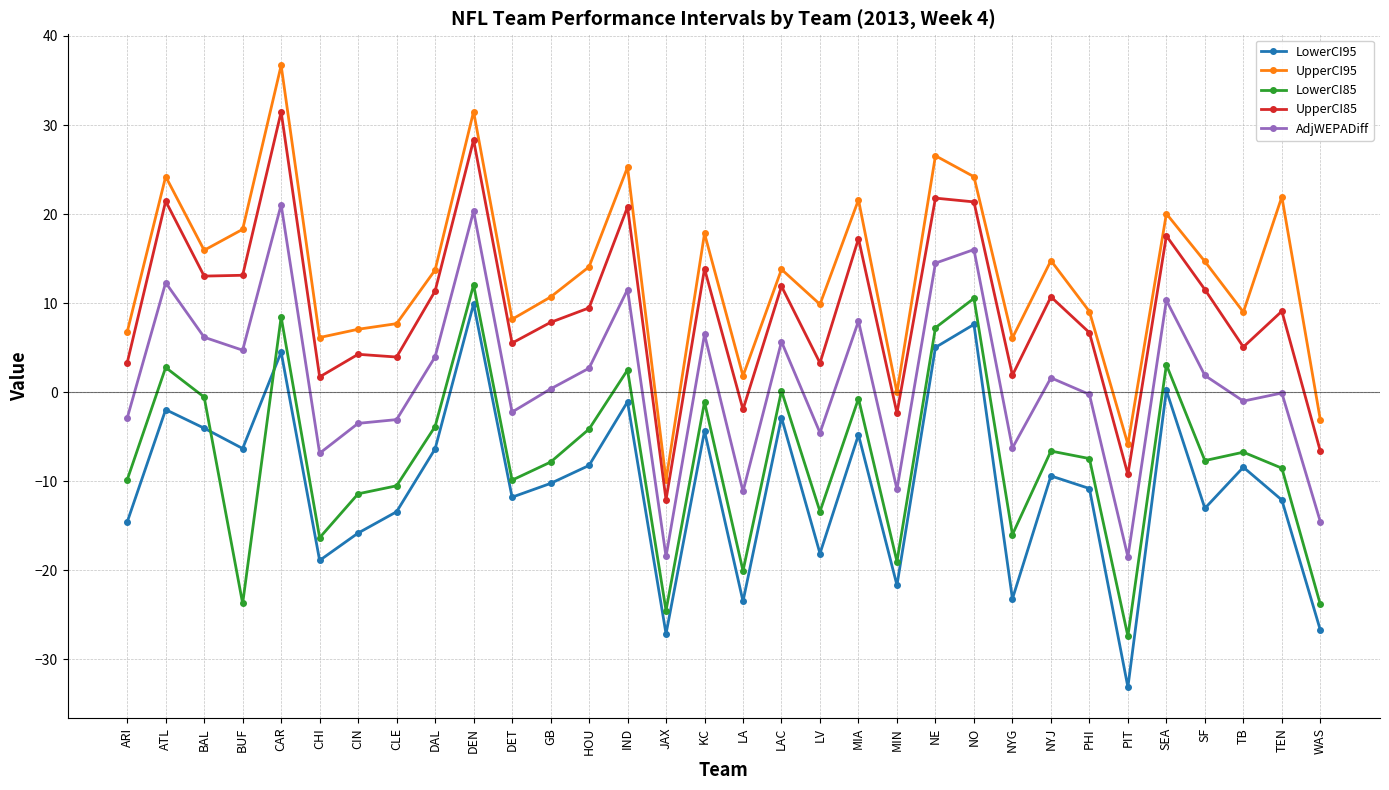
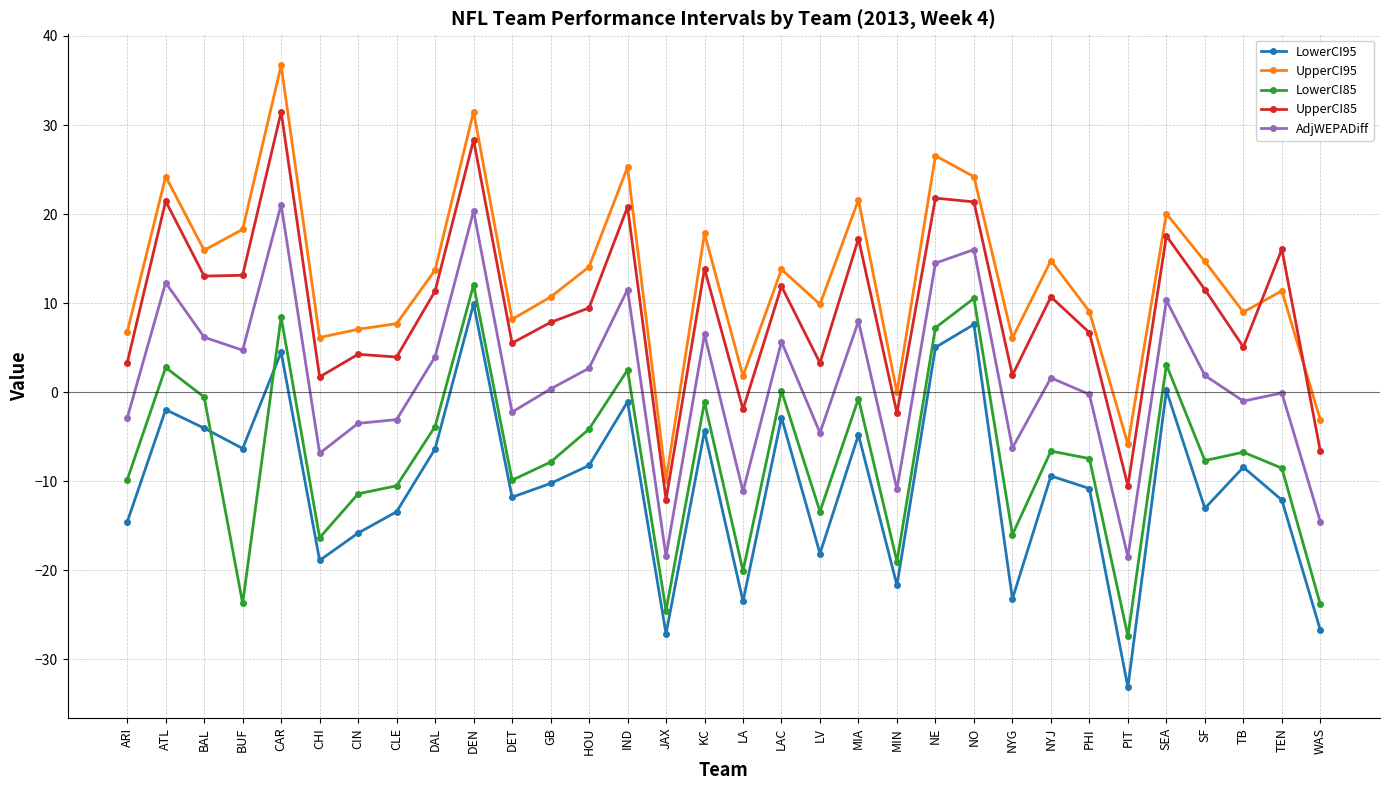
UpperCI85, PIT: -9 -> -11
UpperCI95, TEN: 22 -> 11
UpperCI85, TEN: 9 -> 16
